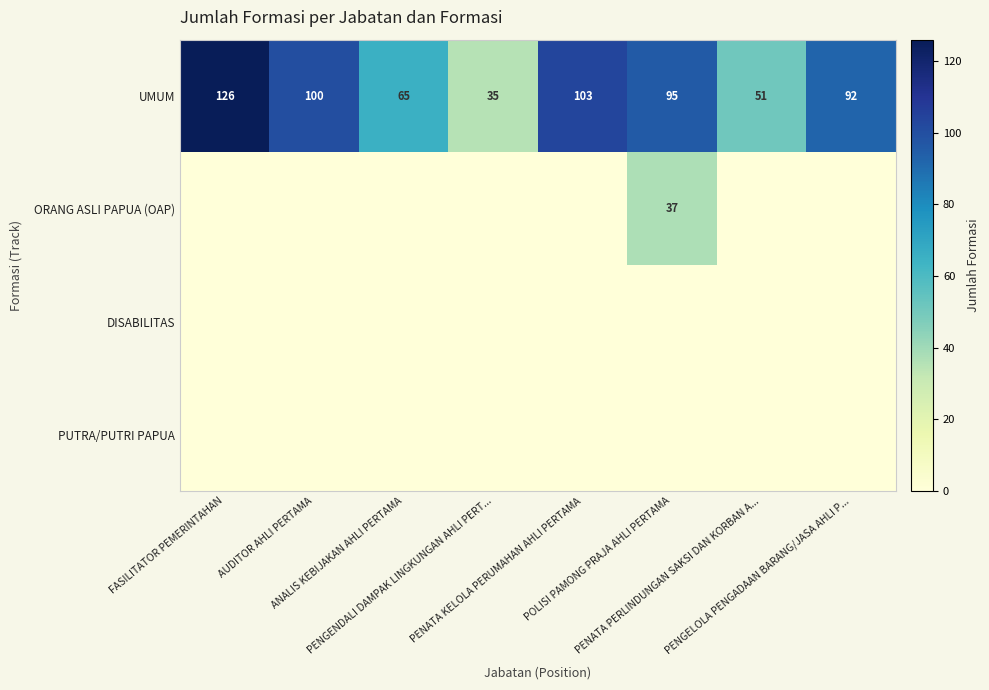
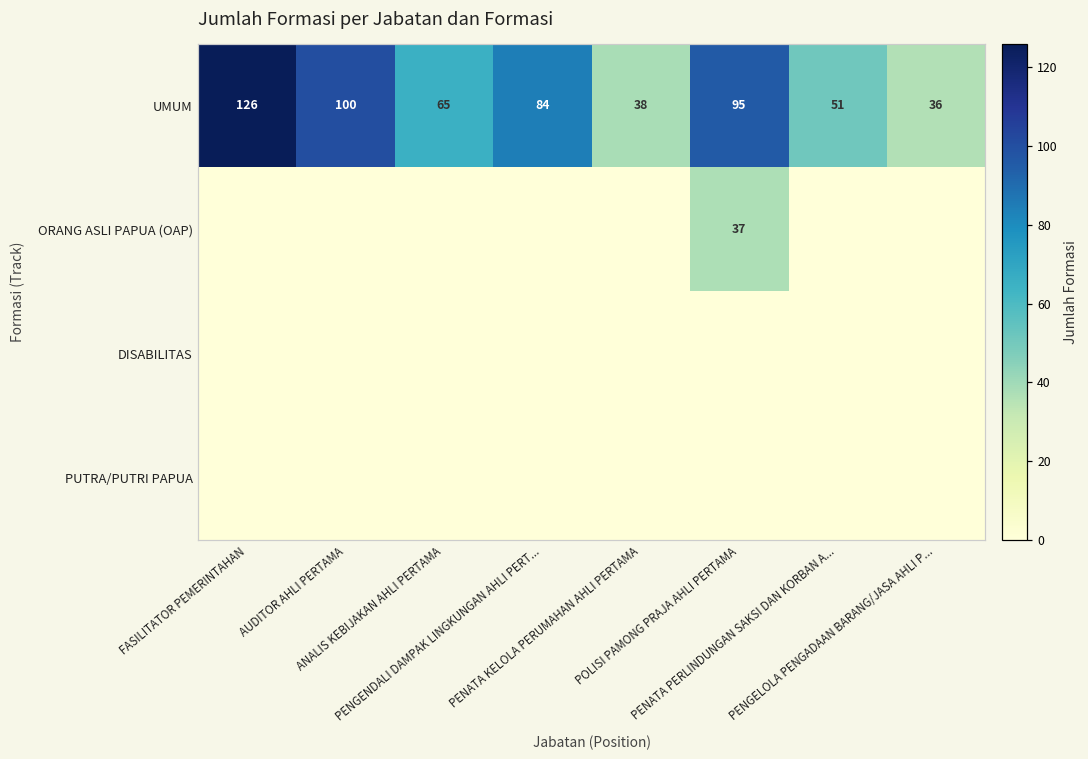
UMUM, PENGENDALI DAMPAK LINGKUNGAN AHLI PERT...: 35 -> 84
UMUM, PENATA KELOLA PERUMAHAN AHLI PERTAMA: 103 -> 38
UMUM, PENGELOLA PENGADAAN BARANG/JASA AHLI P...: 92 -> 36
